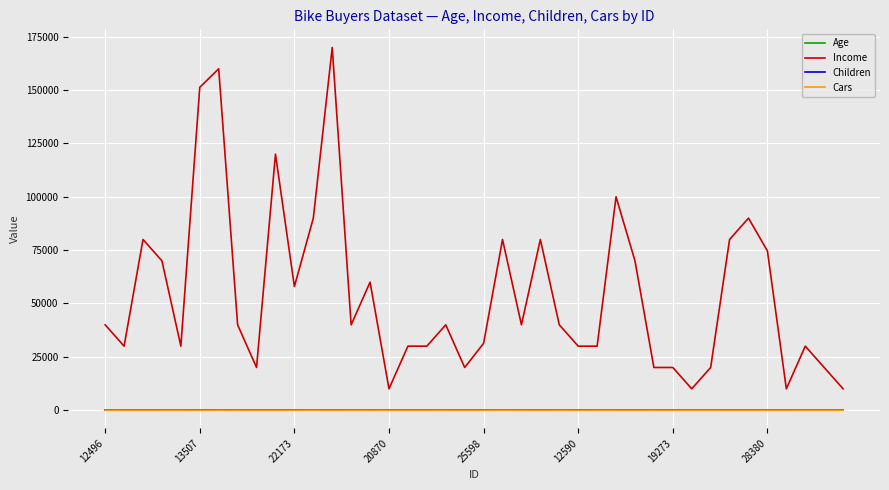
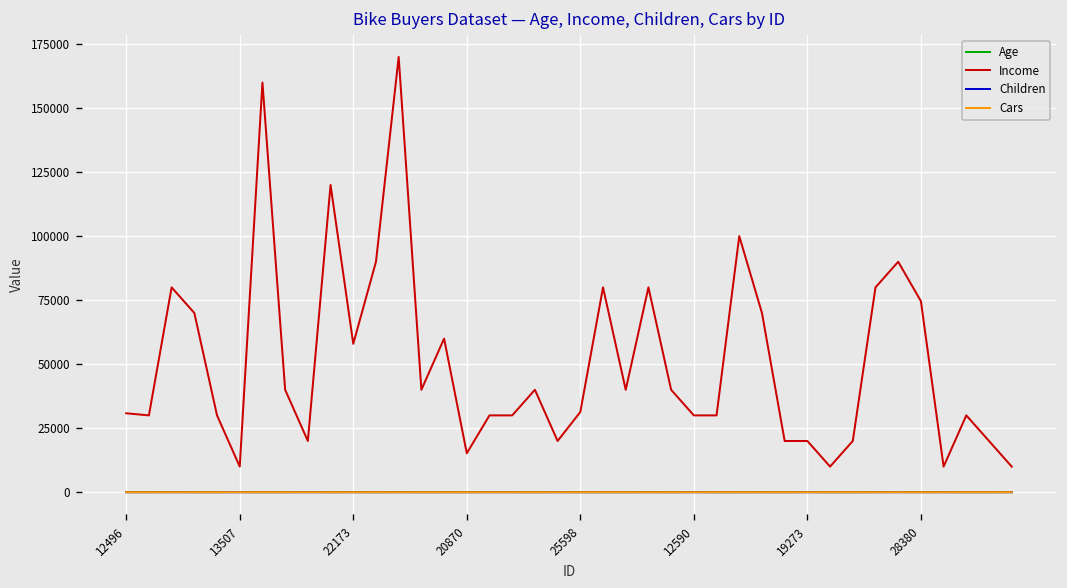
Income, 12496: 40000 -> 31000
Income, 13507: 151000 -> 10000
Income, 20870: 10000 -> 15000
